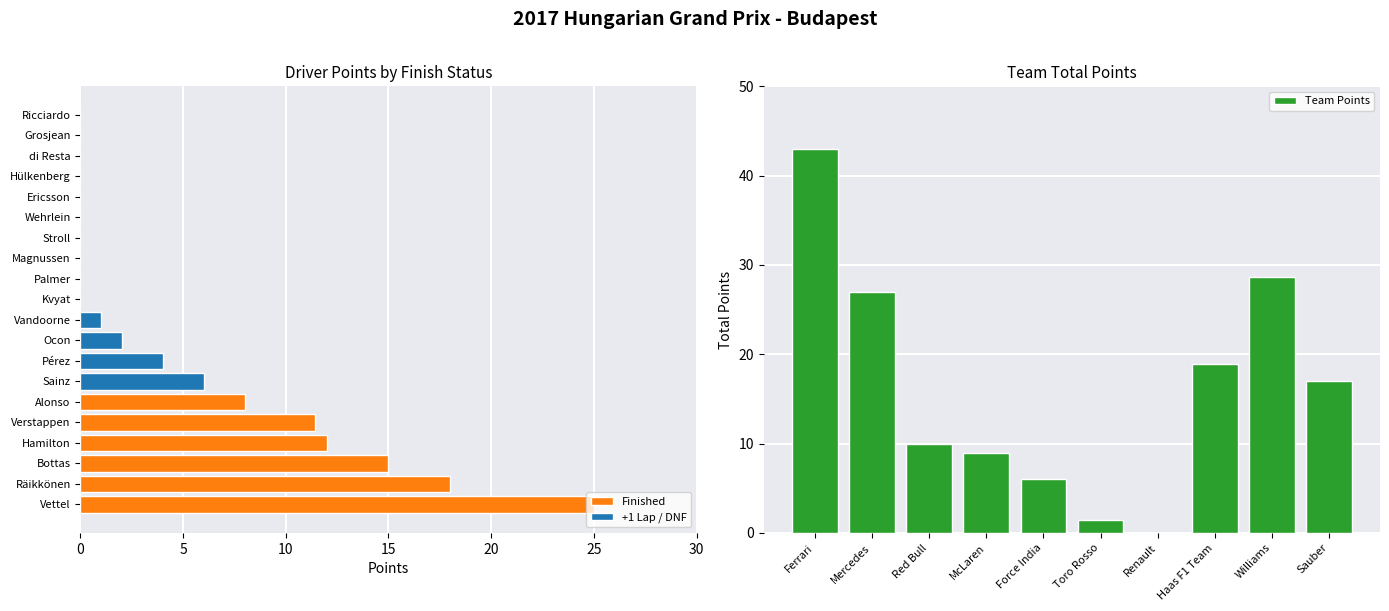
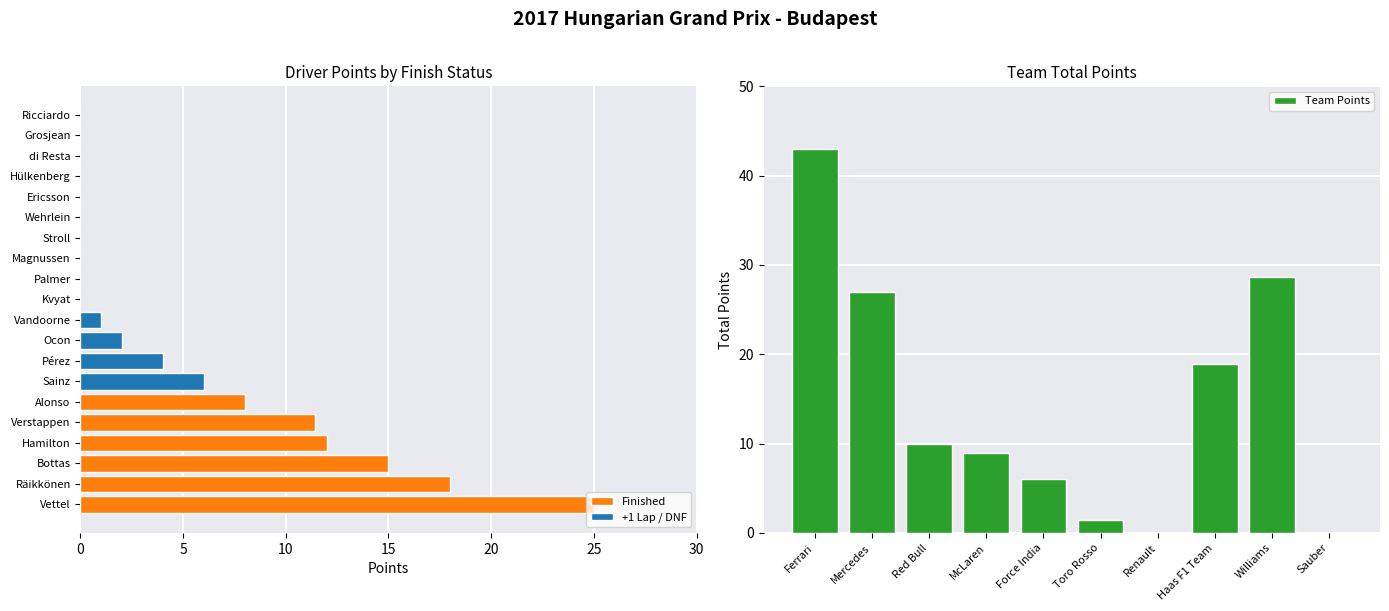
Team Total Points, Sauber: 17 -> 0
